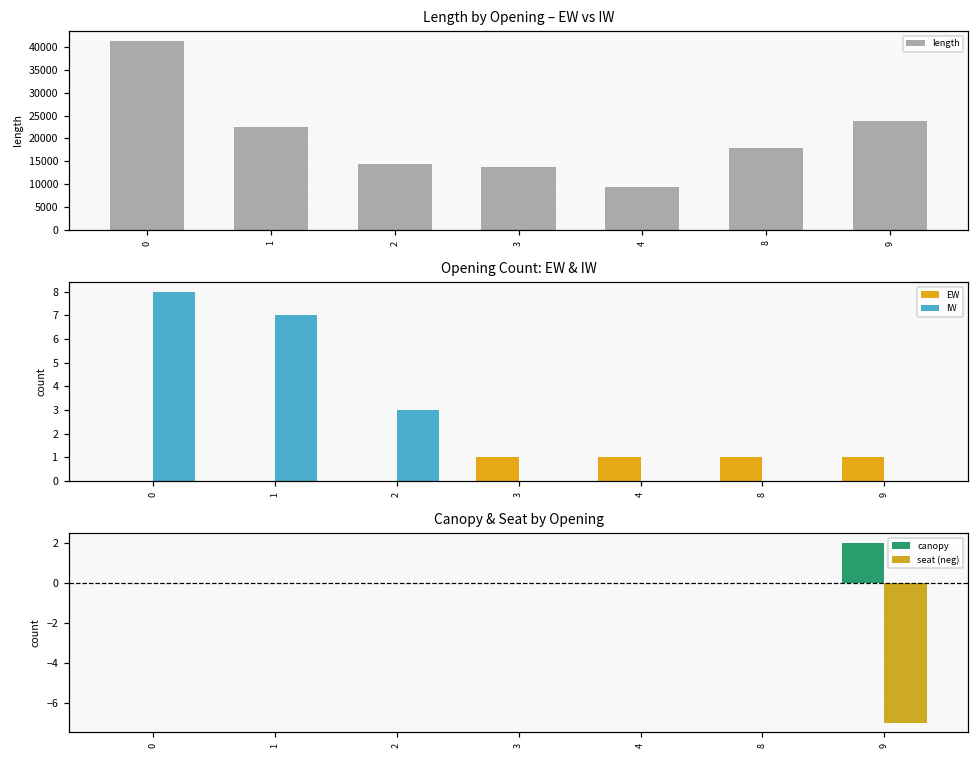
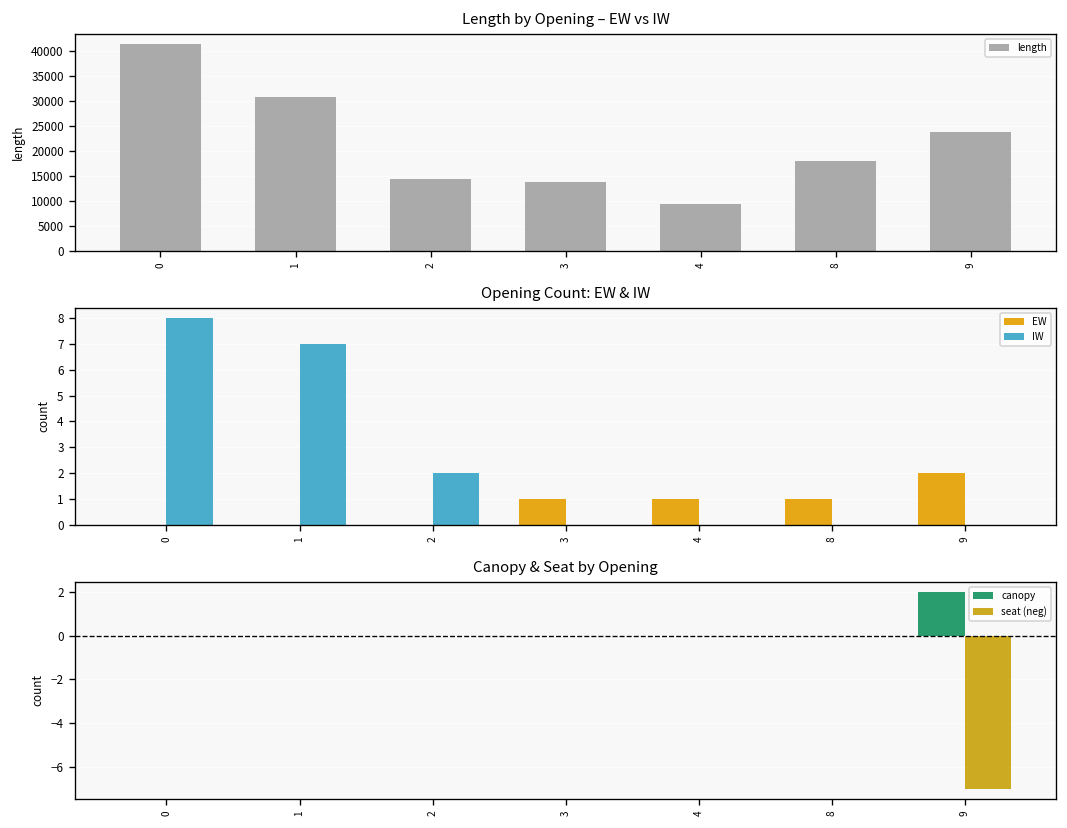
Length by Opening – EW vs IW, 1: 23000 -> 31000
Opening Count: EW & IW, IW, 2: 3 -> 2
Opening Count: EW & IW, EW, 9: 1 -> 2
